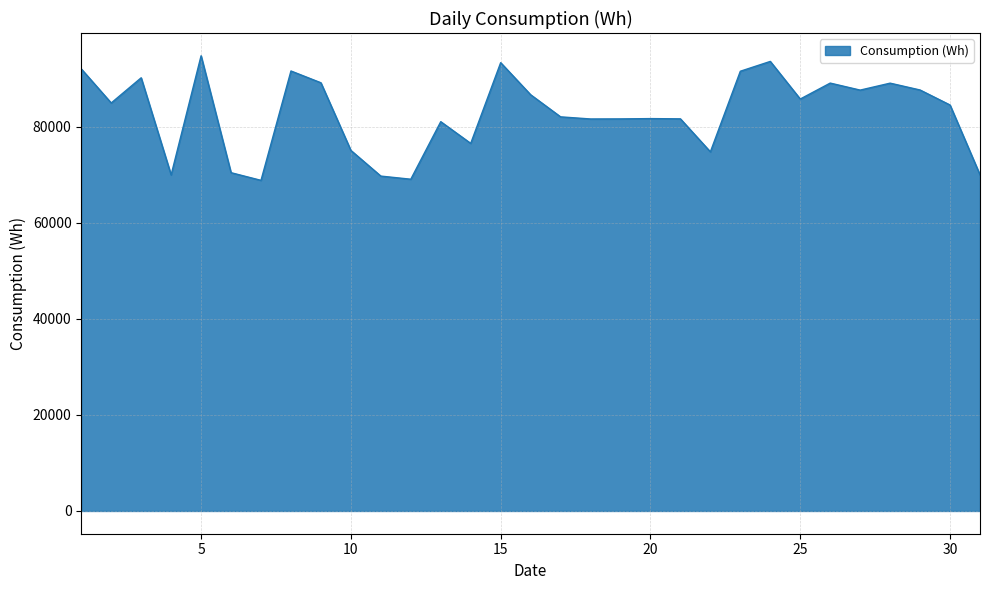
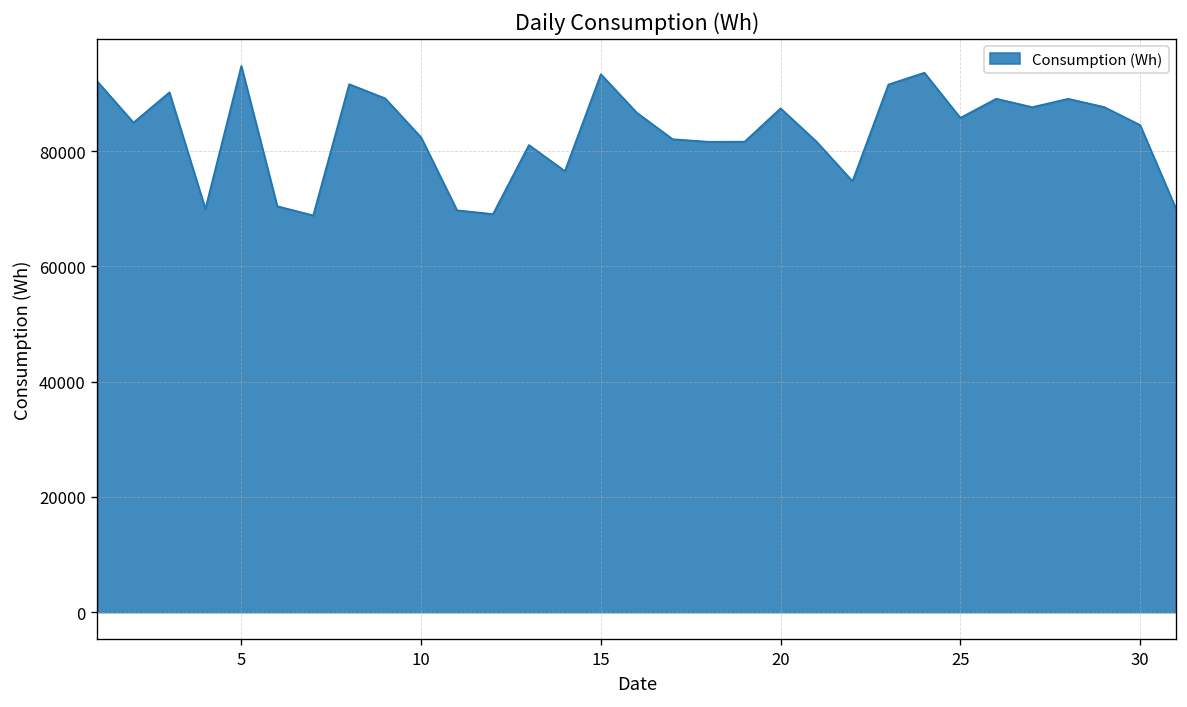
10: 75000 -> 82000
20: 82000 -> 87000
